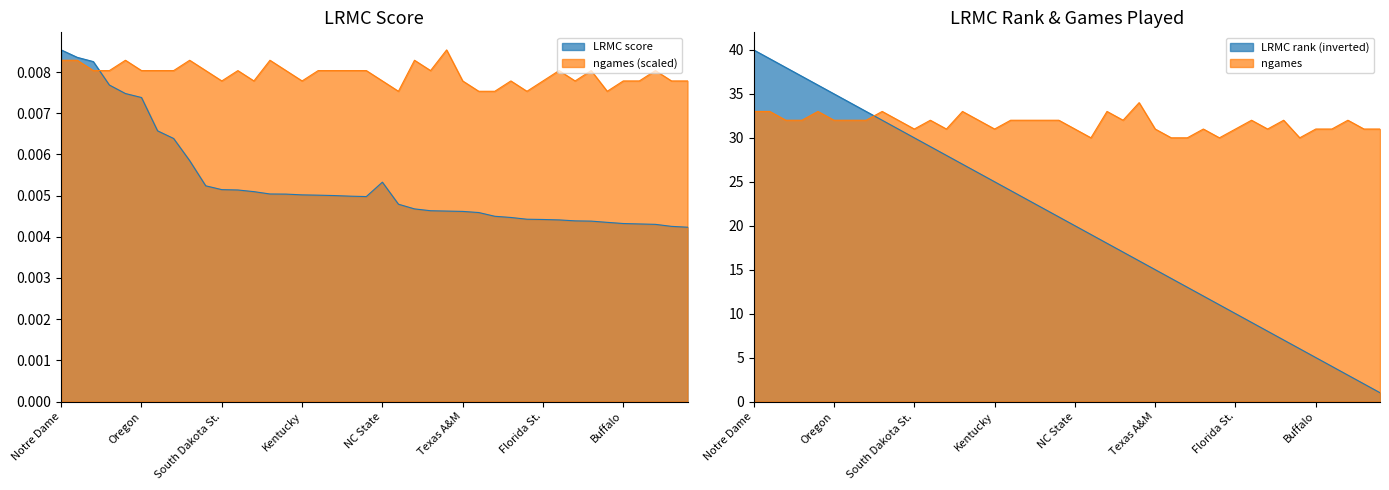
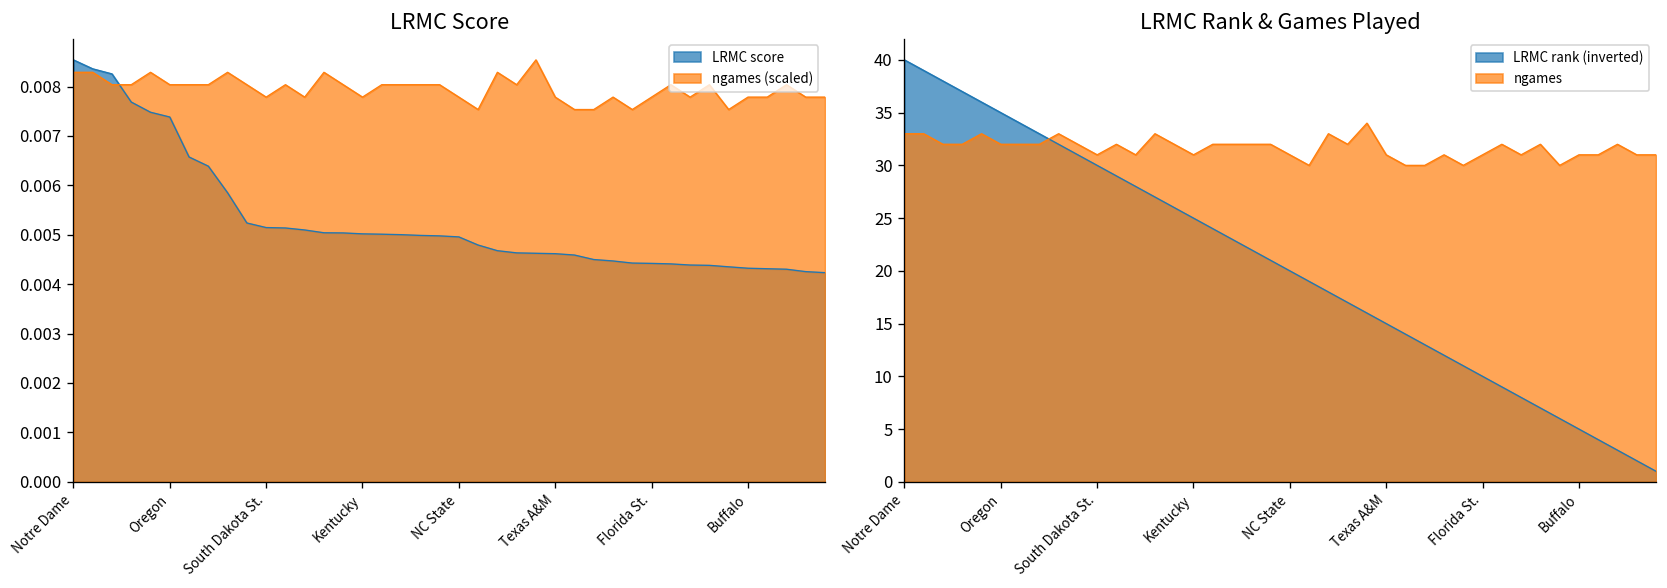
LRMC Score, LRMC score, NC State: 0.0053 -> 0.0050
